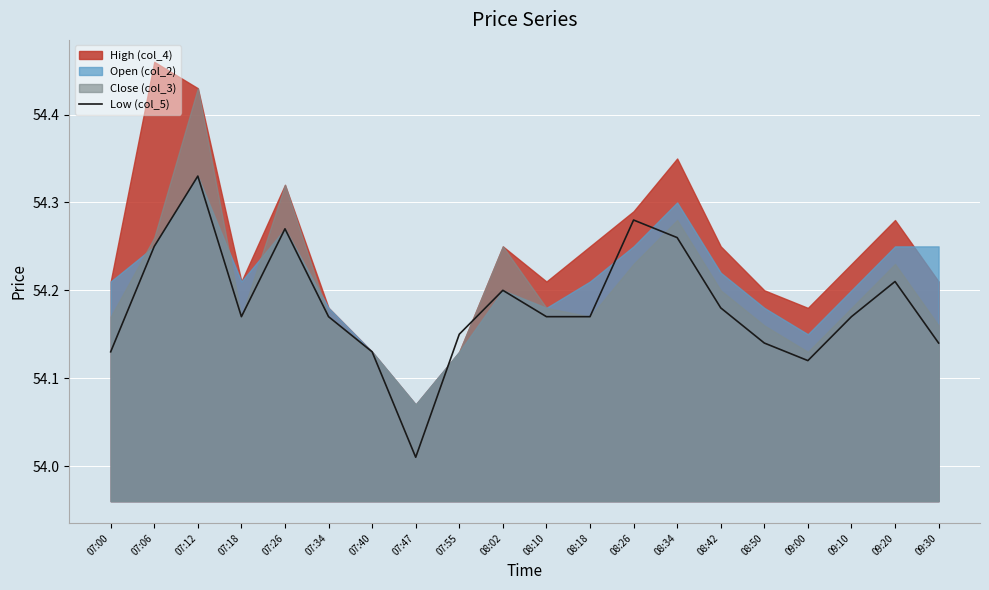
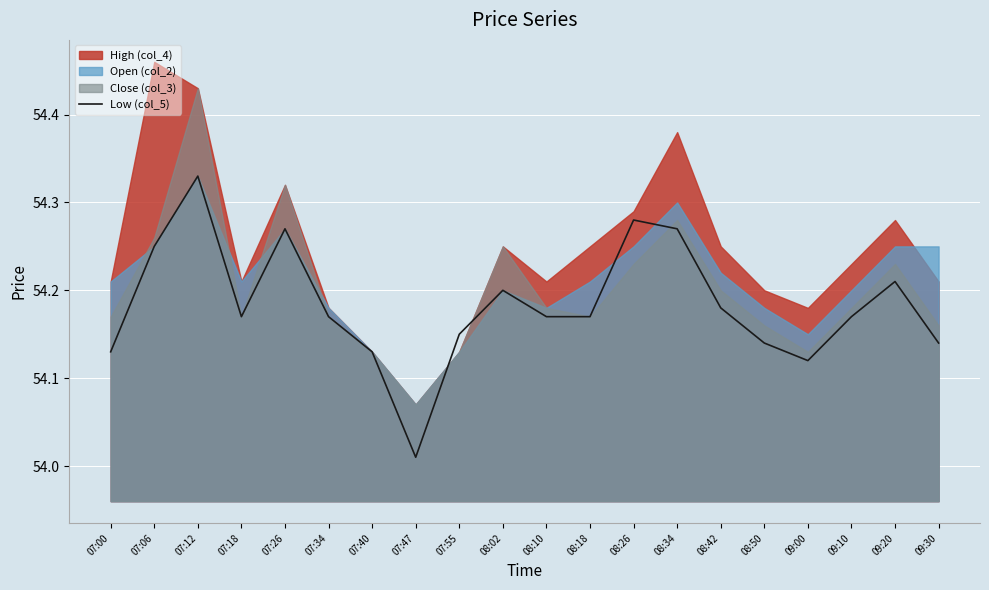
Low (col_5), 08:34: 54.26 -> 54.27
High (col_4), 08:34: 54.35 -> 54.38
